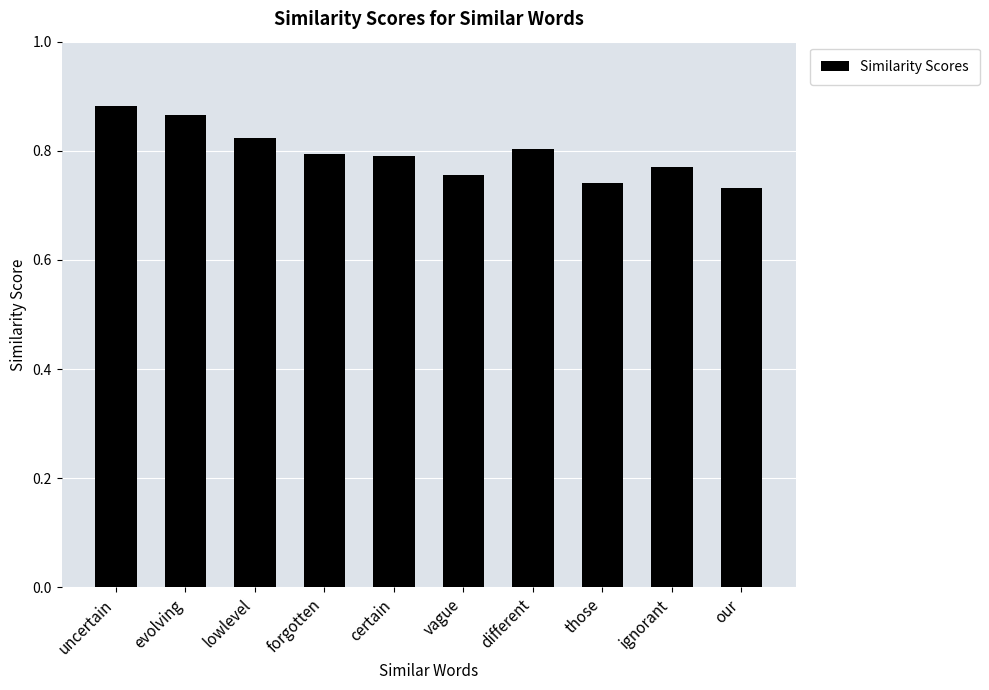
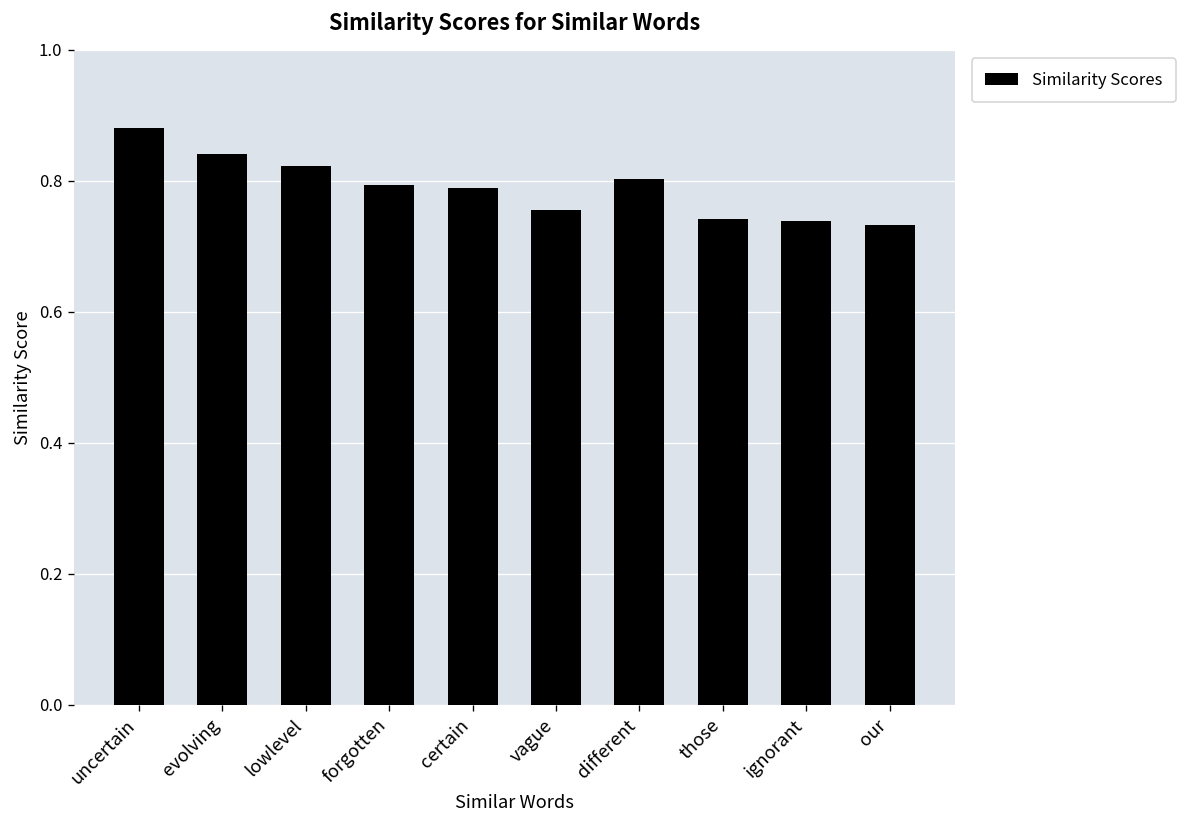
evolving: 0.87 -> 0.84
ignorant: 0.77 -> 0.74
